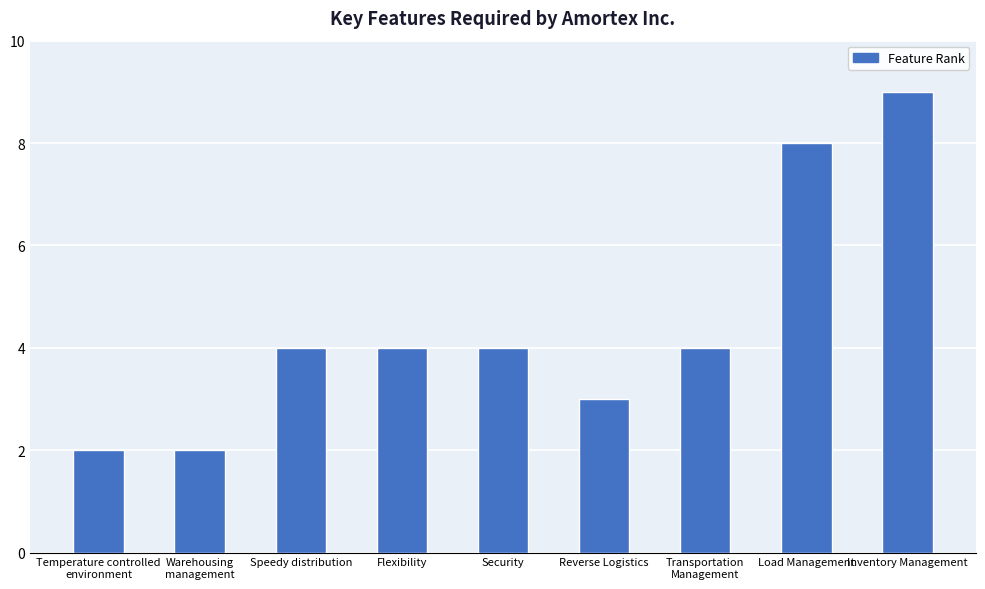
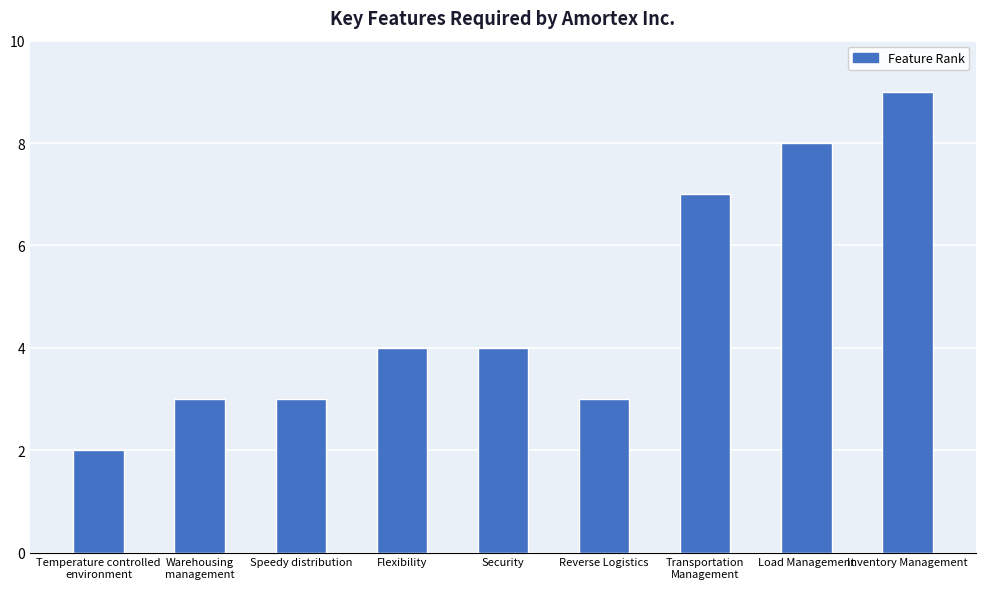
Warehousing management: 2 -> 3
Speedy distribution: 4 -> 3
Transportation Management: 4 -> 7
